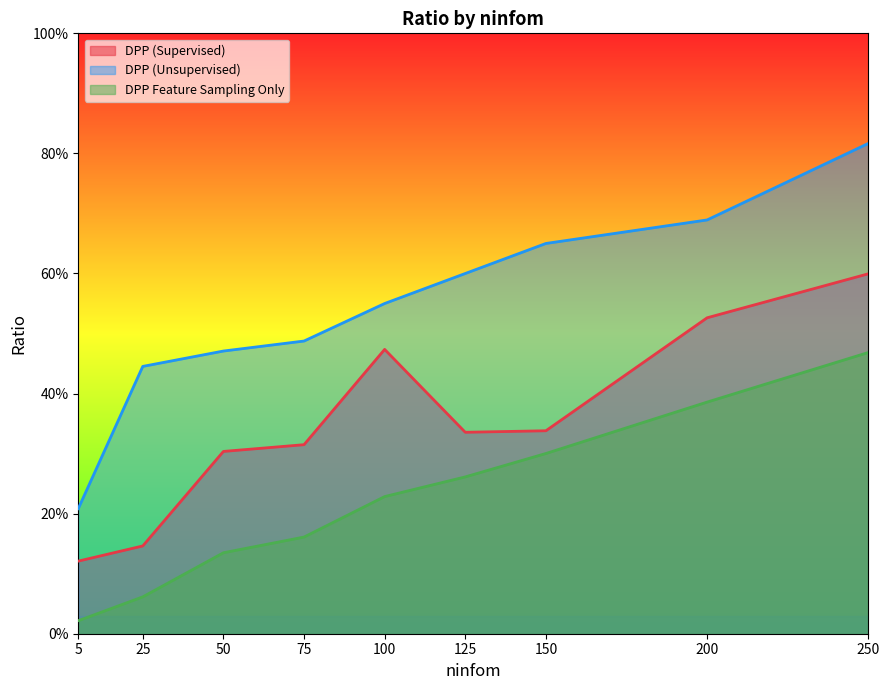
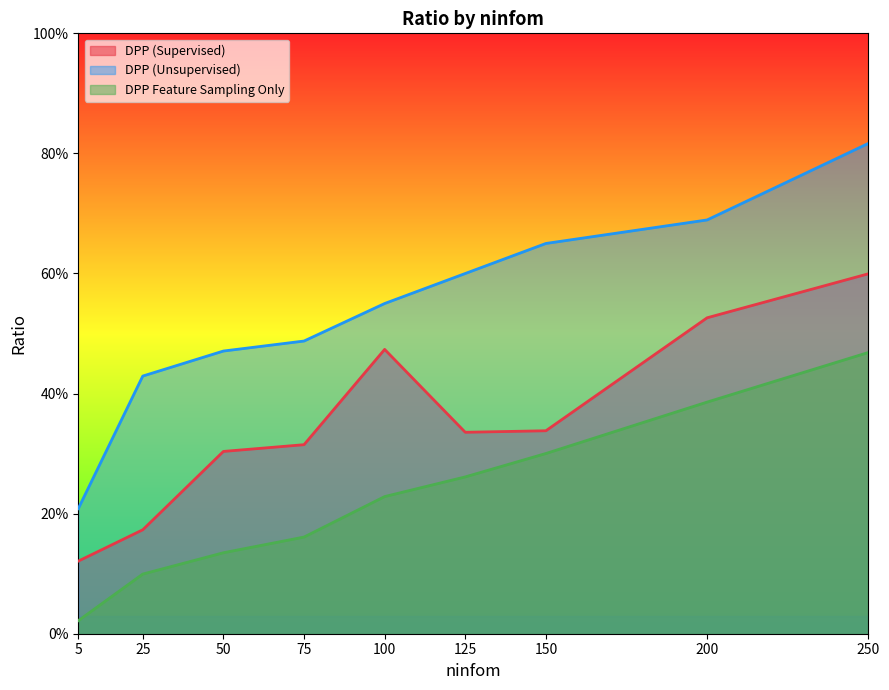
DPP (Supervised), 25: 15% -> 17%
DPP (Unsupervised), 25: 45% -> 43%
DPP Feature Sampling Only, 25: 6% -> 10%
